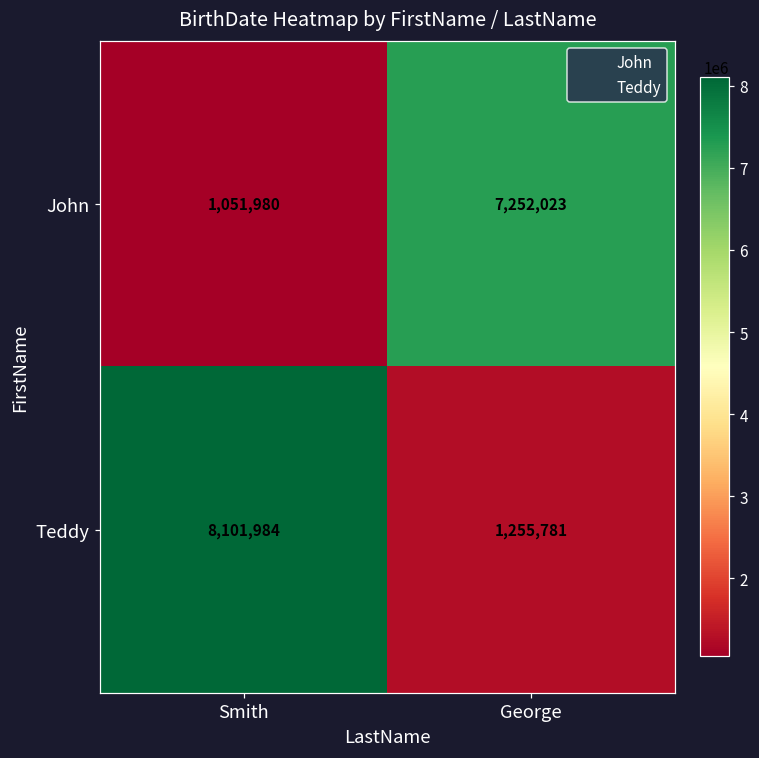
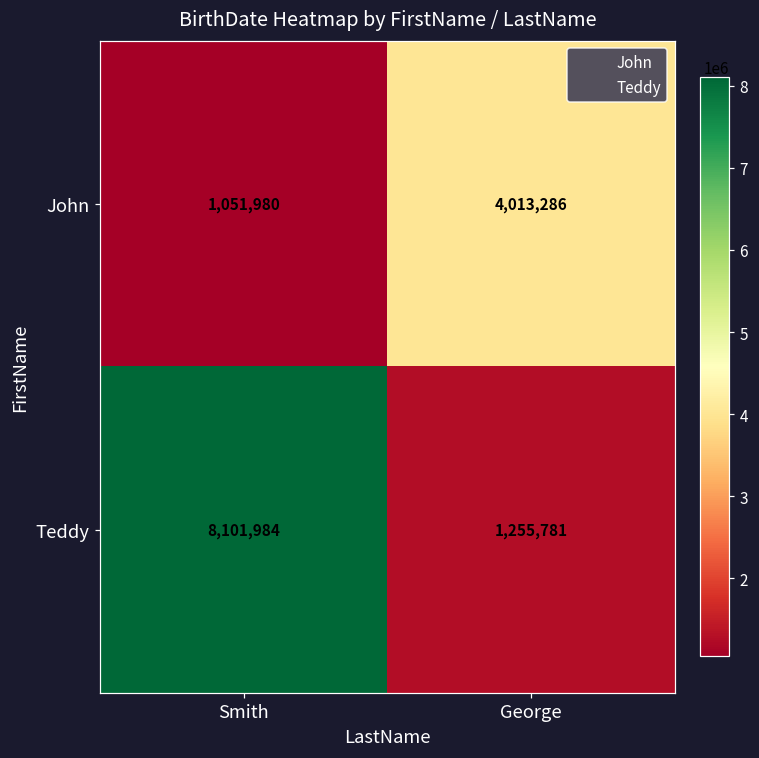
John, George: 7,252,023 -> 4,013,286
